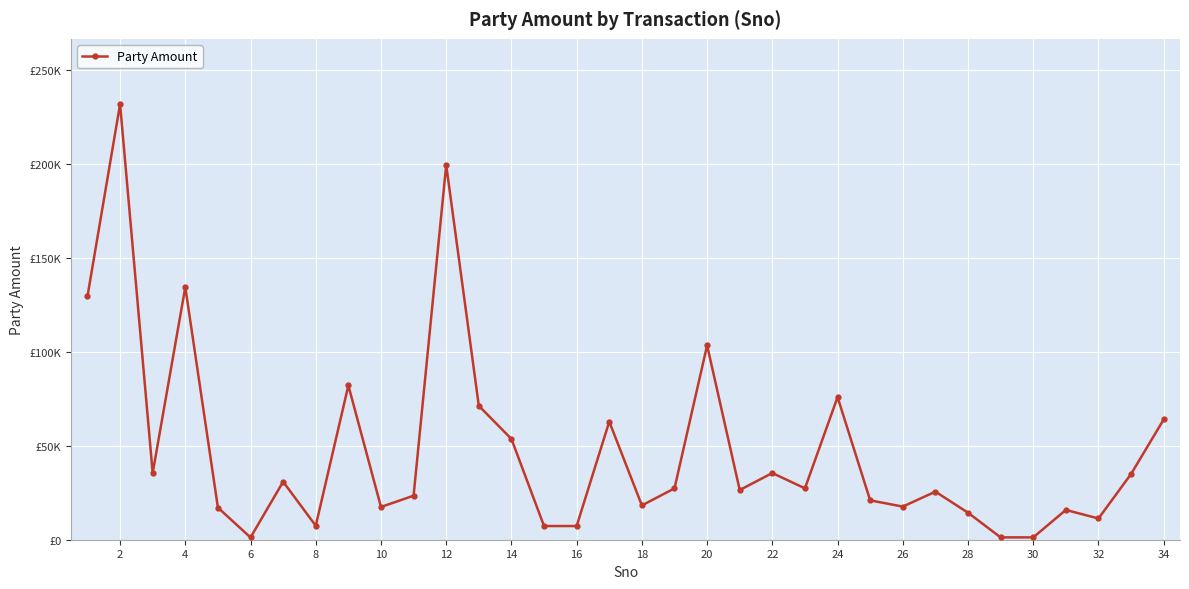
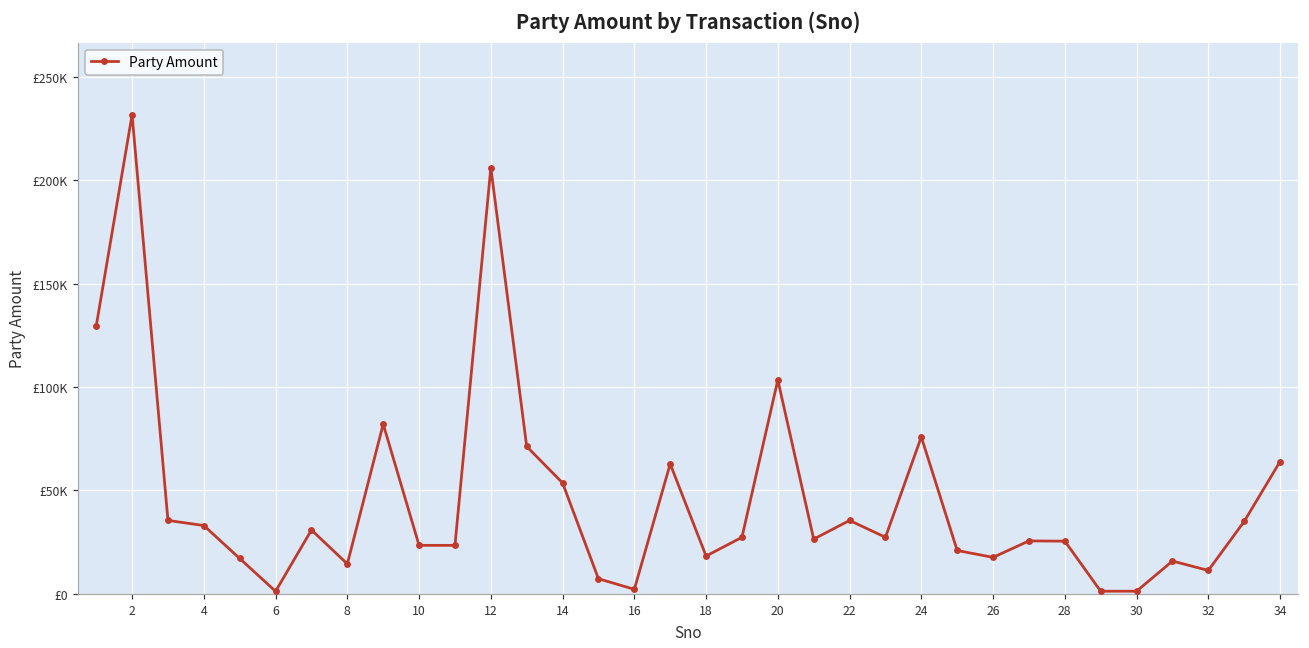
4: £134000 -> £33000
8: £7000 -> £14000
10: £17000 -> £23000
12: £199000 -> £206000
16: £7000 -> £2000
28: £14000 -> £25000
